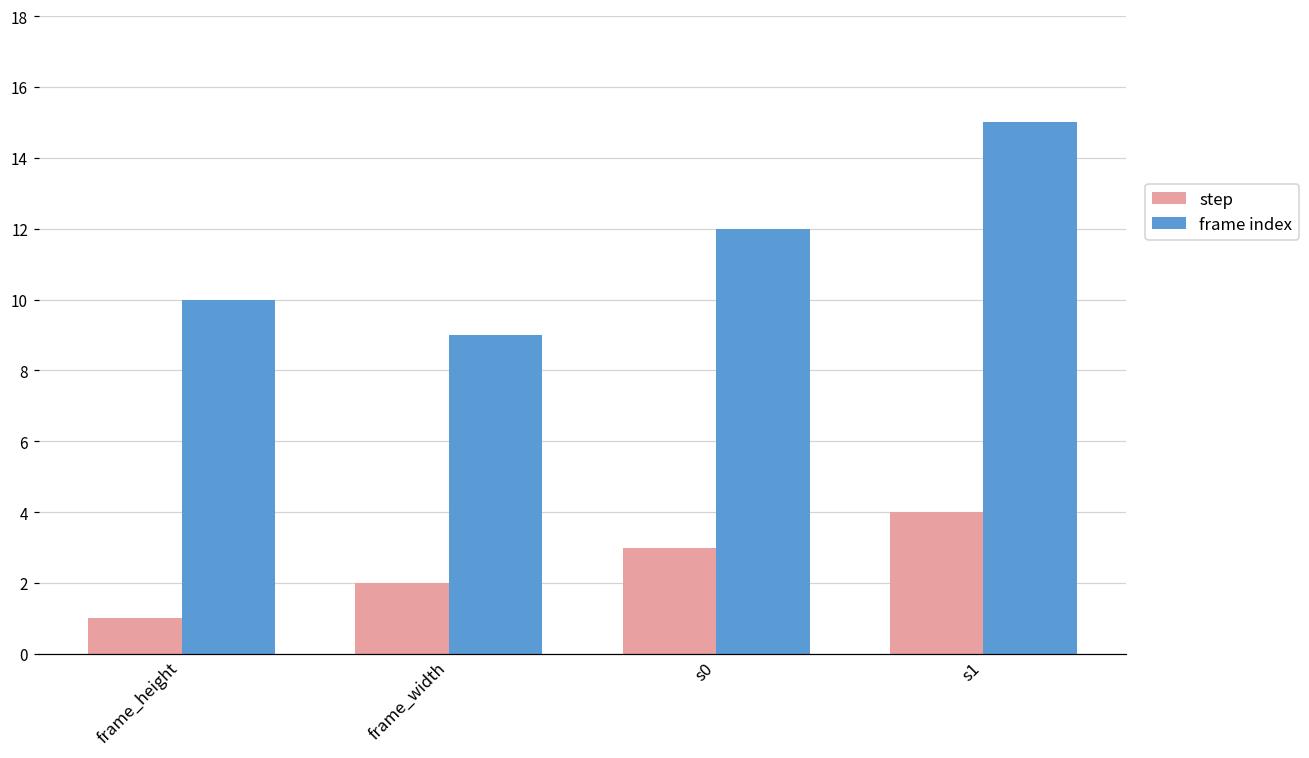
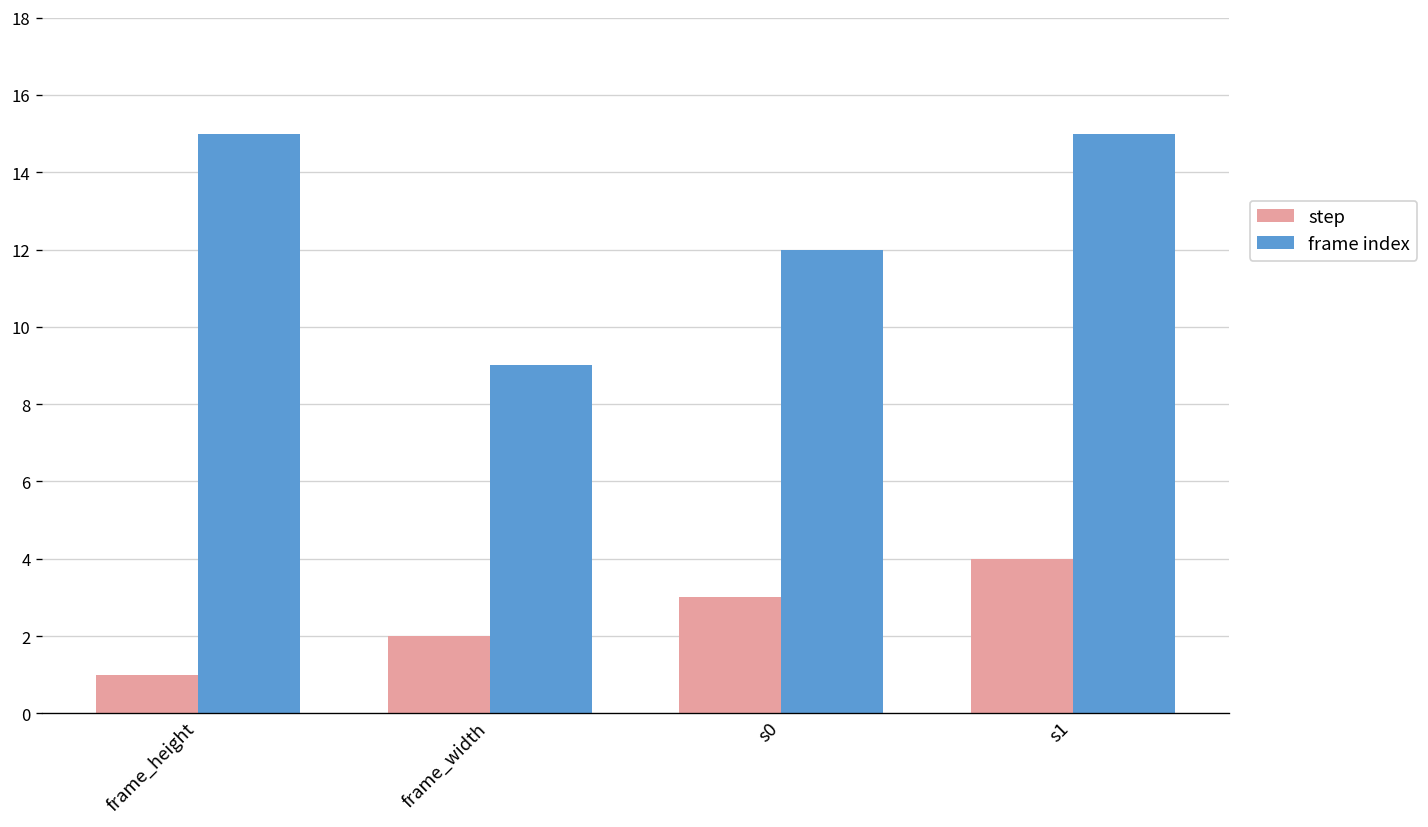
frame index, frame_height: 10 -> 15
